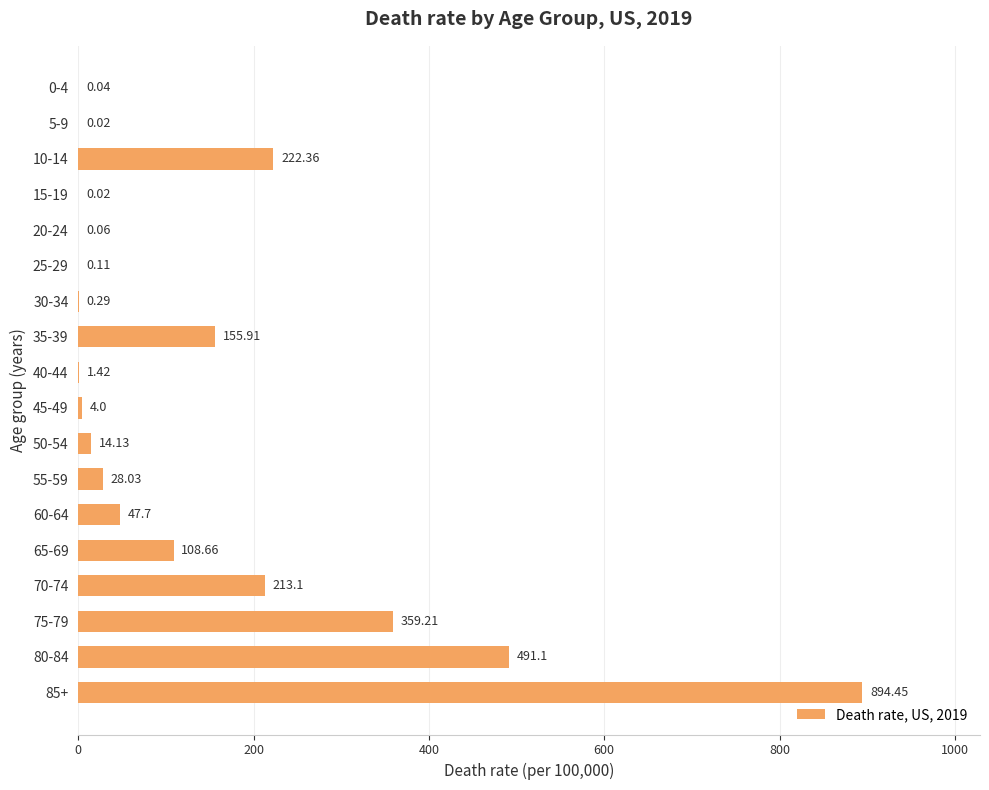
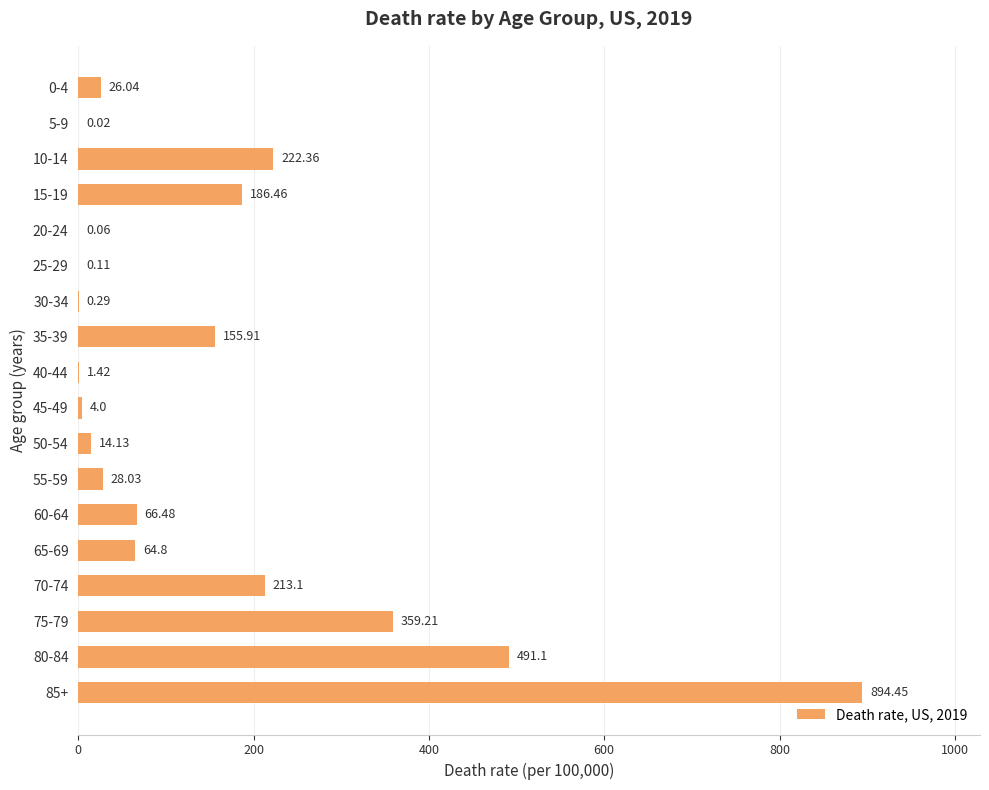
0-4: 0.04 -> 26.04
15-19: 0.02 -> 186.46
60-64: 47.7 -> 66.48
65-69: 108.66 -> 64.8
